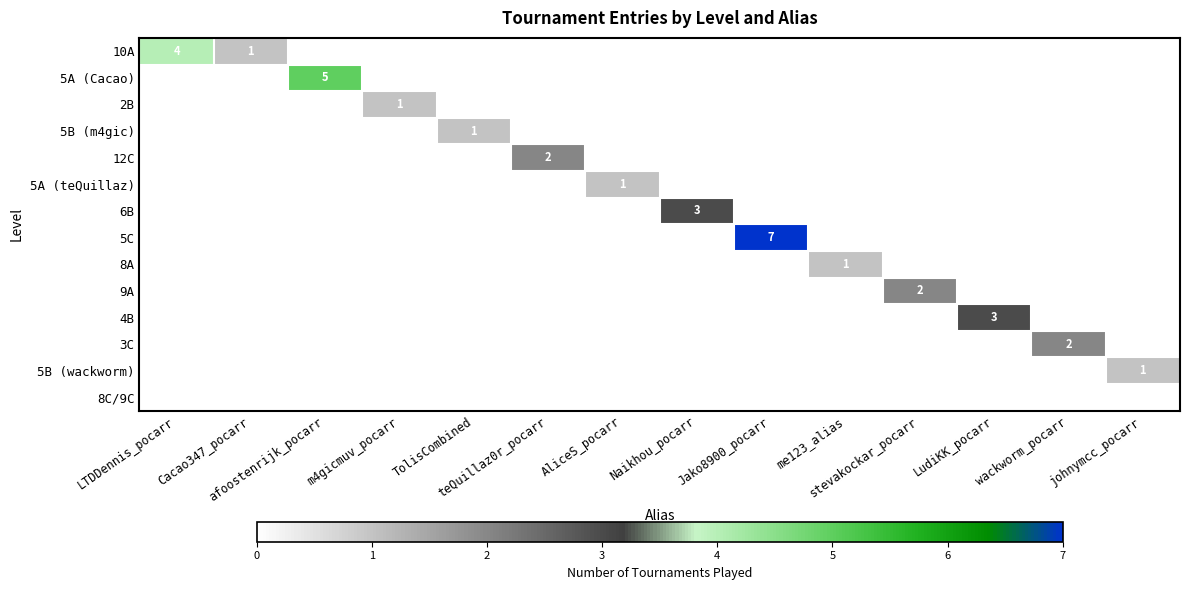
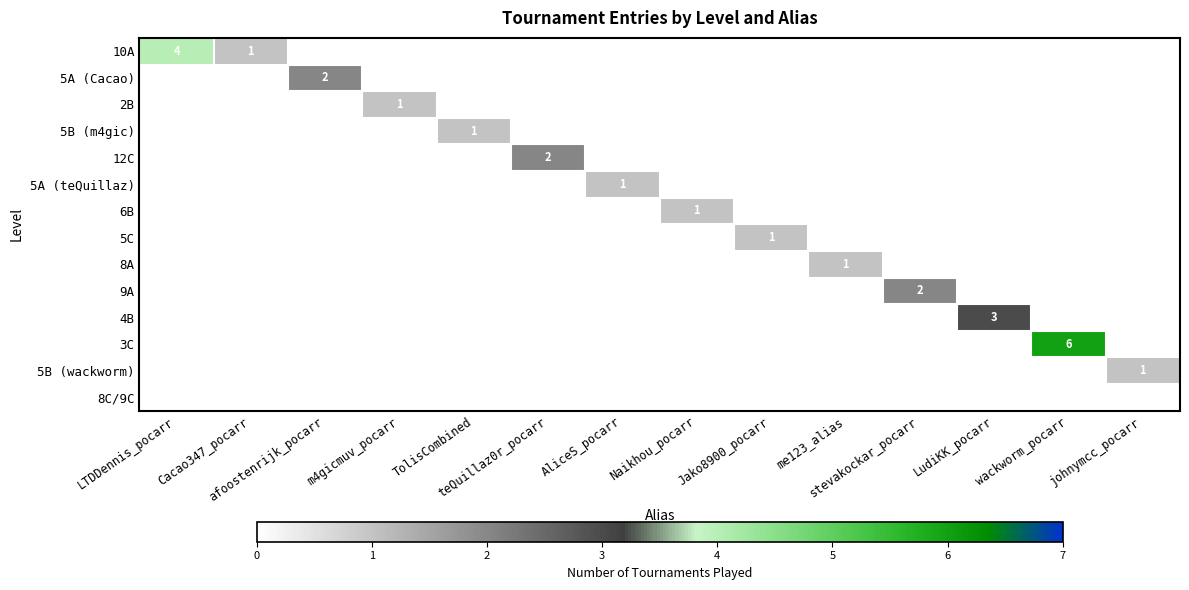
5A (Cacao), afoostenrijk_pocarr: 5 -> 2
6B, Naikhou_pocarr: 3 -> 1
5C, Jako8900_pocarr: 7 -> 1
3C, wackworm_pocarr: 2 -> 6
